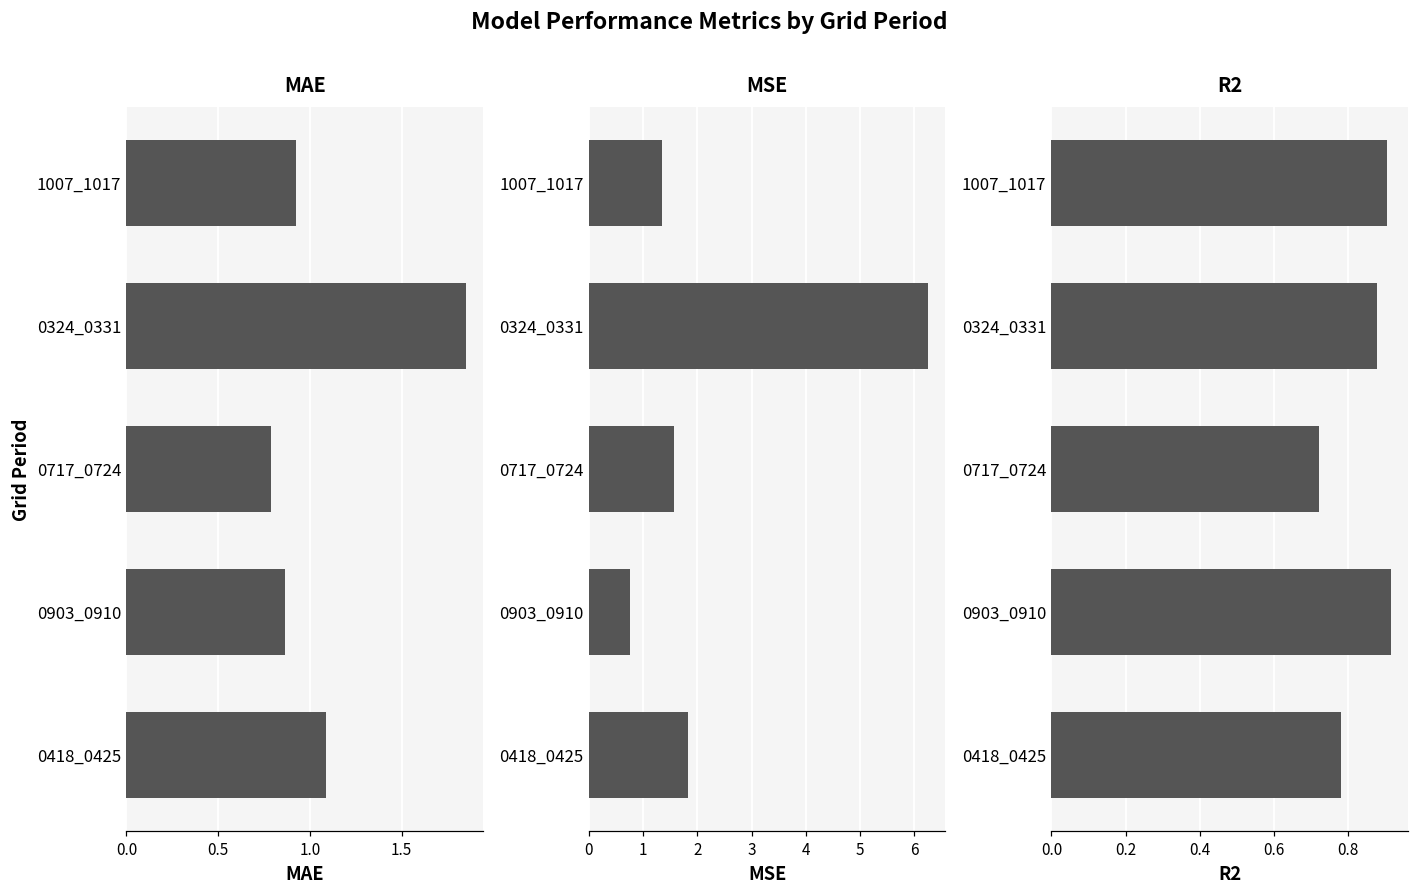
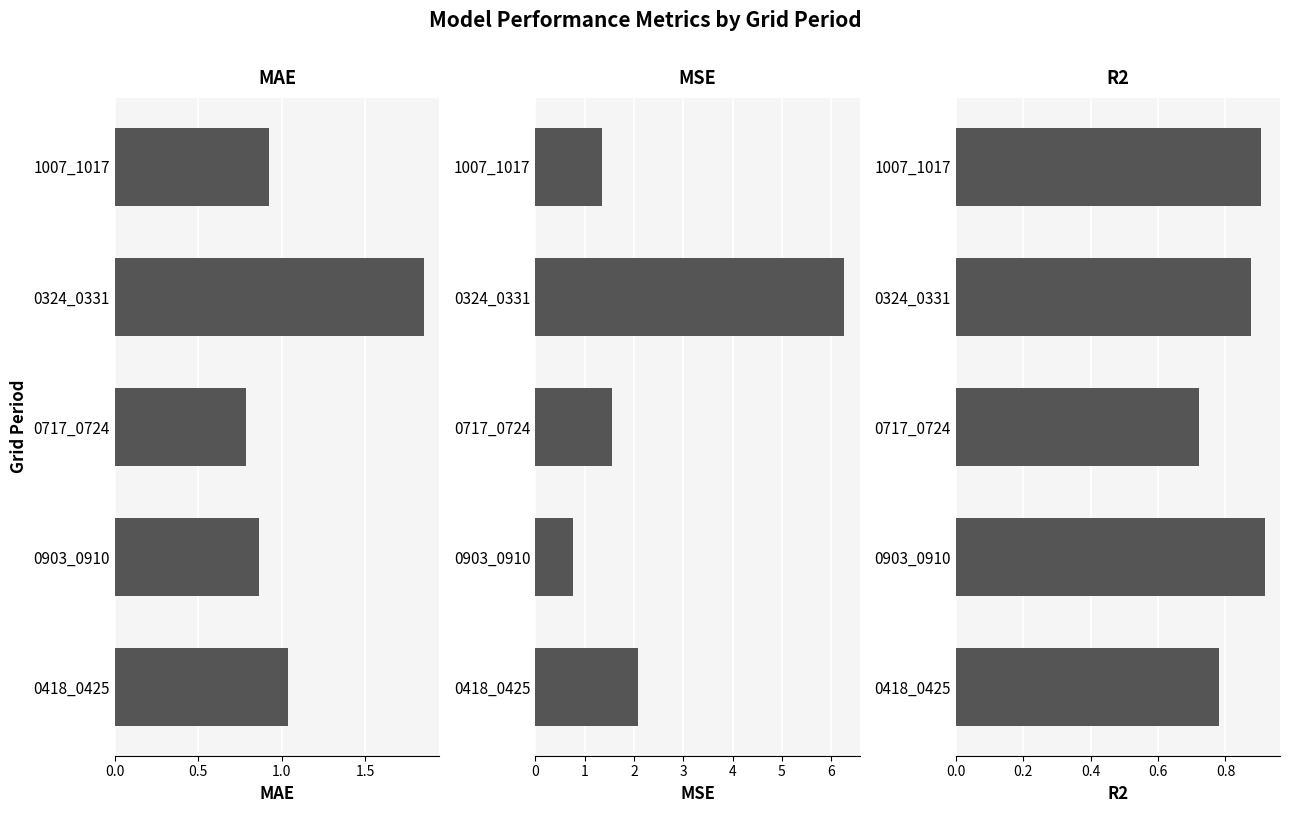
MAE, 0418_0425: 1.09 -> 1.04
MSE, 0418_0425: 1.8 -> 2.1
